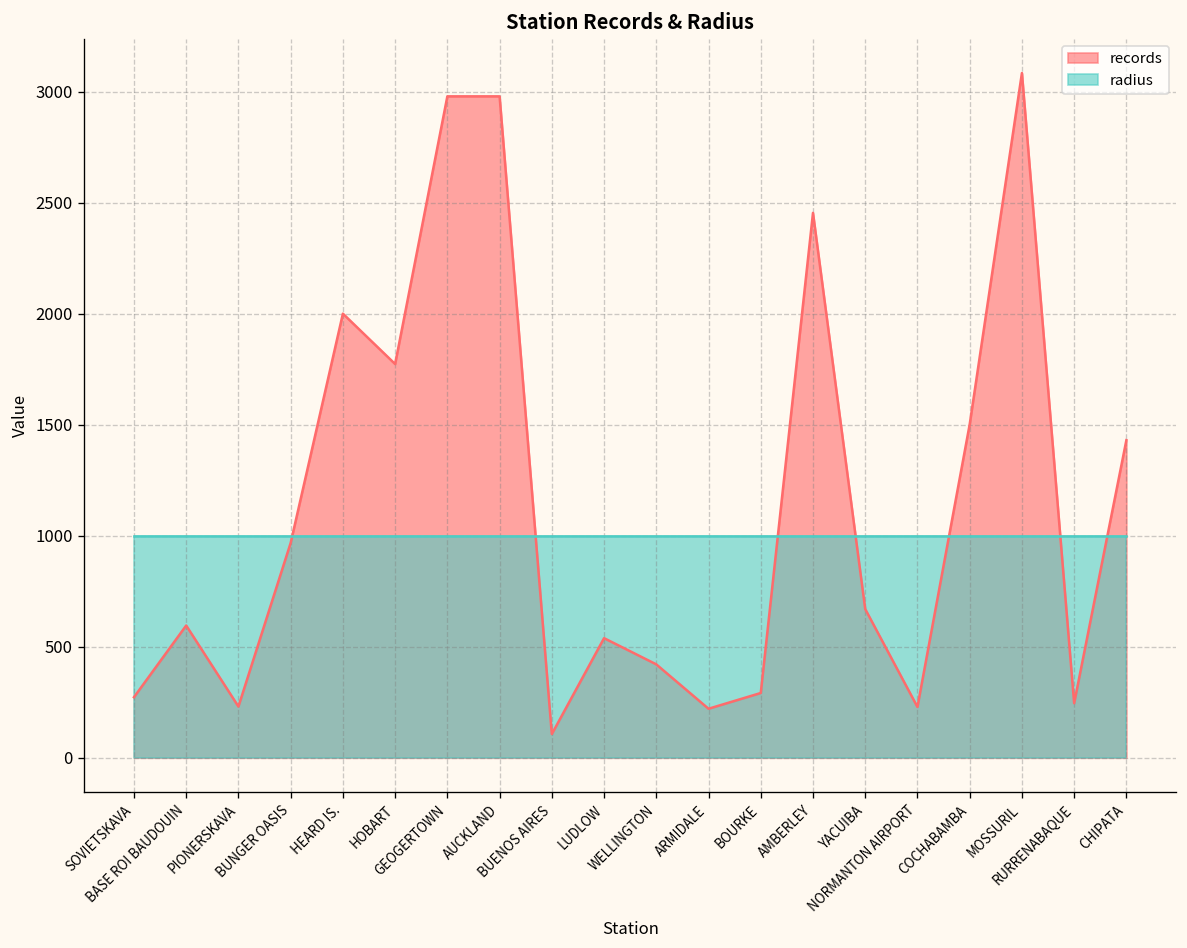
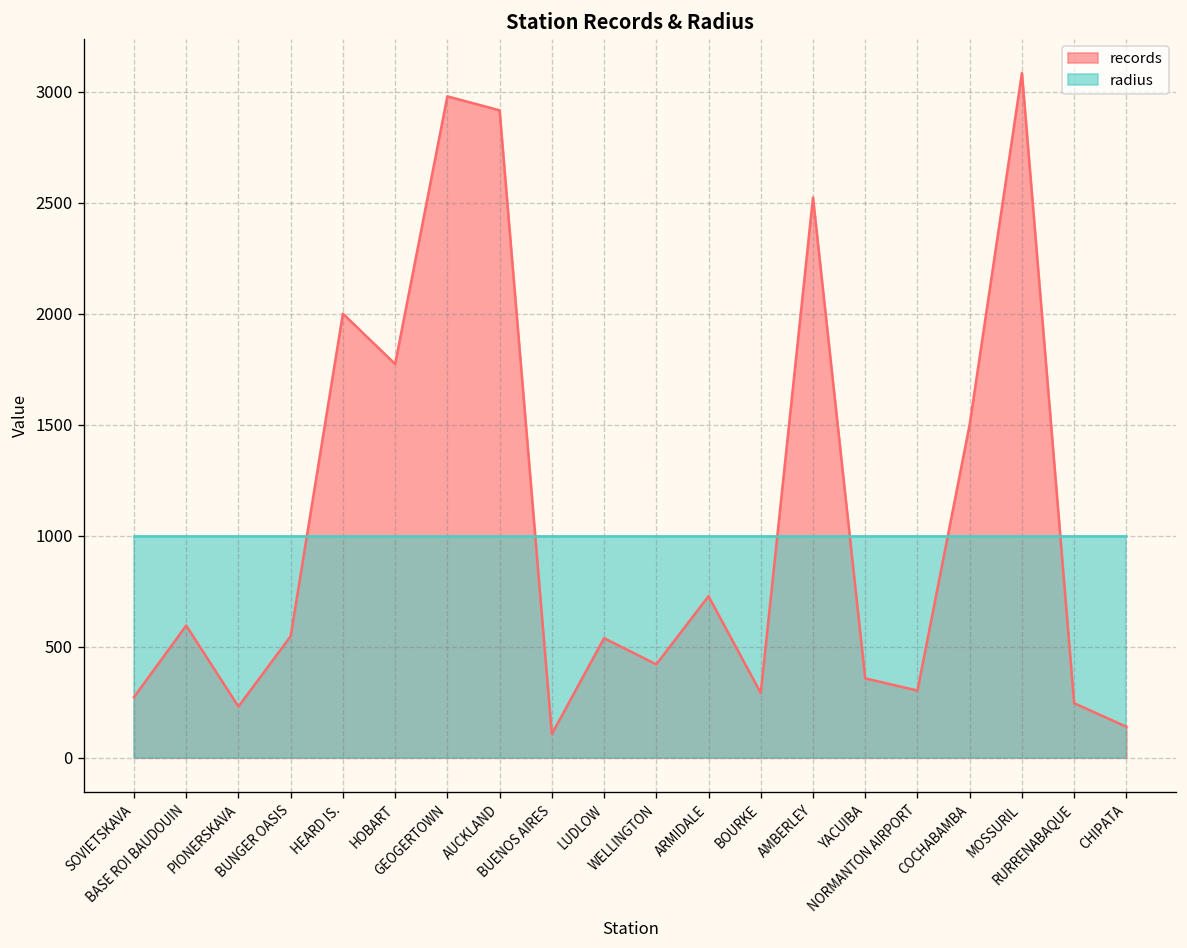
records, BUNGER OASIS: 970 -> 550
records, AUCKLAND: 2980 -> 2920
records, ARMIDALE: 220 -> 730
records, AMBERLEY: 2460 -> 2520
records, YACUIBA: 670 -> 360
records, NORMANTON AIRPORT: 230 -> 300
records, CHIPATA: 1430 -> 140
